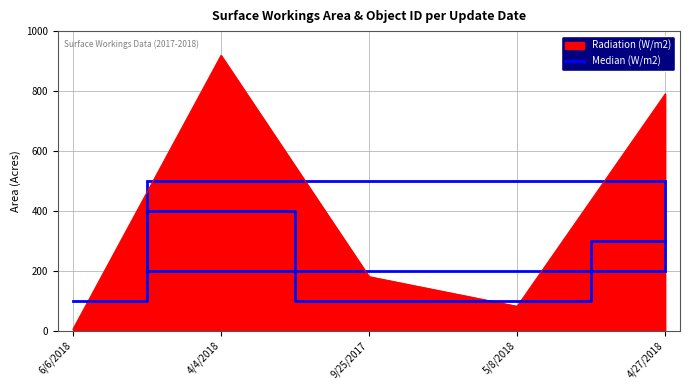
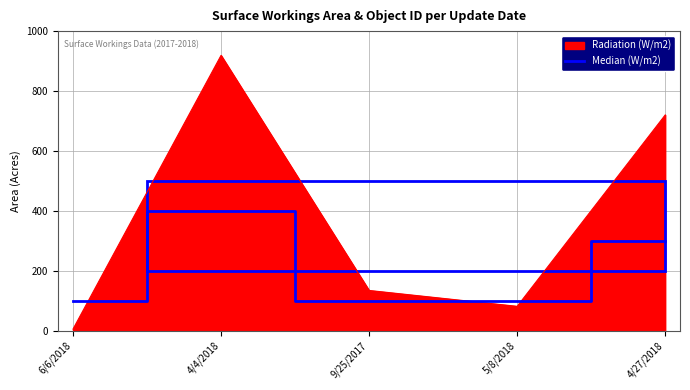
Radiation (W/m2), 9/25/2017: 180 -> 130
Radiation (W/m2), 4/27/2018: 790 -> 720
